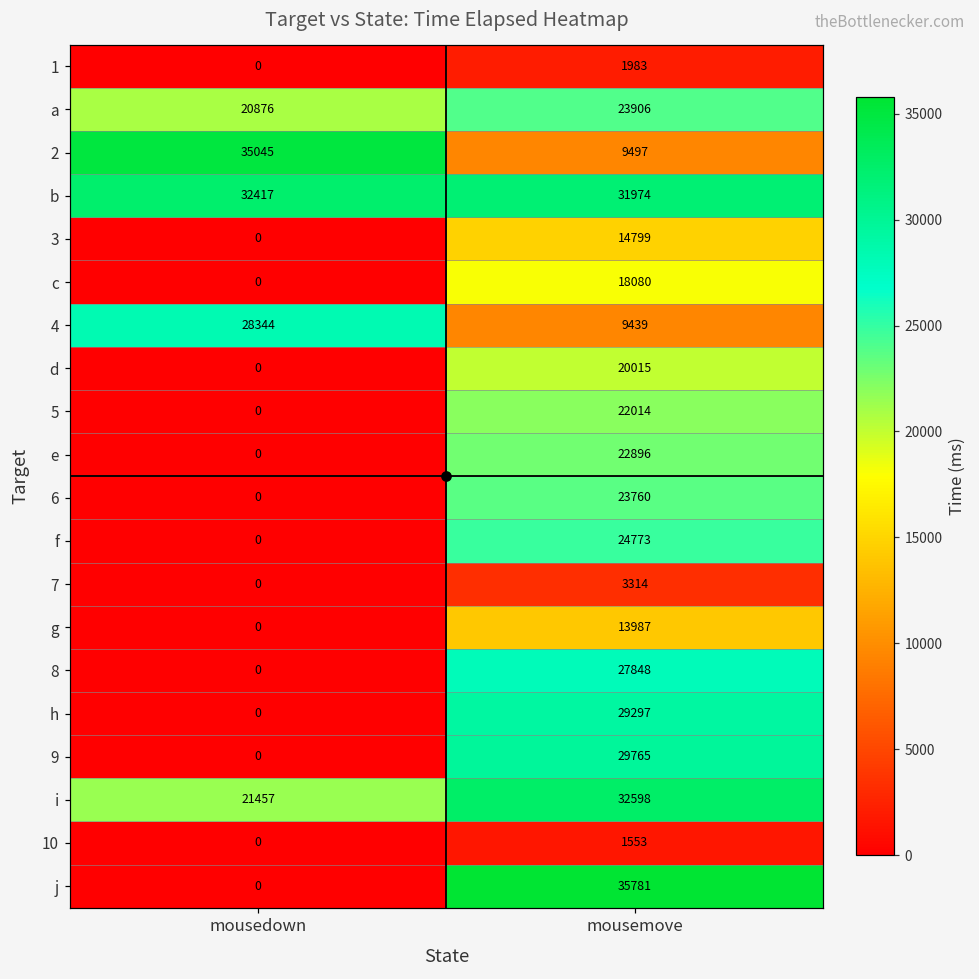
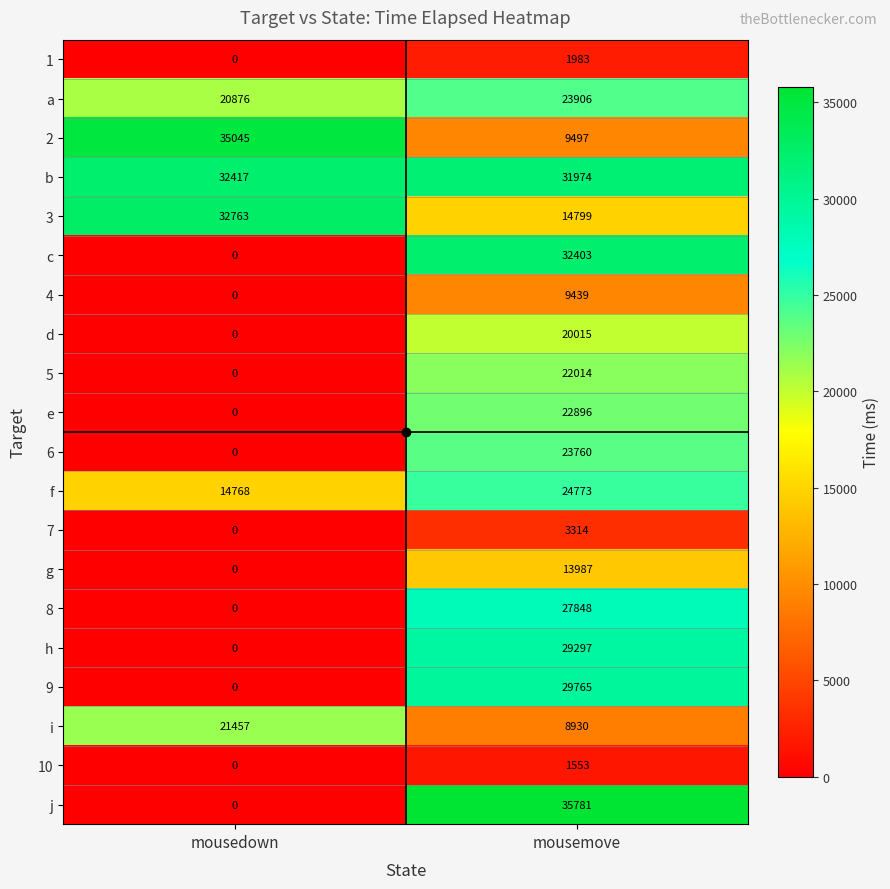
3, mousedown: 0 -> 32763
c, mousemove: 18080 -> 32403
4, mousedown: 28344 -> 0
f, mousedown: 0 -> 14768
i, mousemove: 32598 -> 8930
